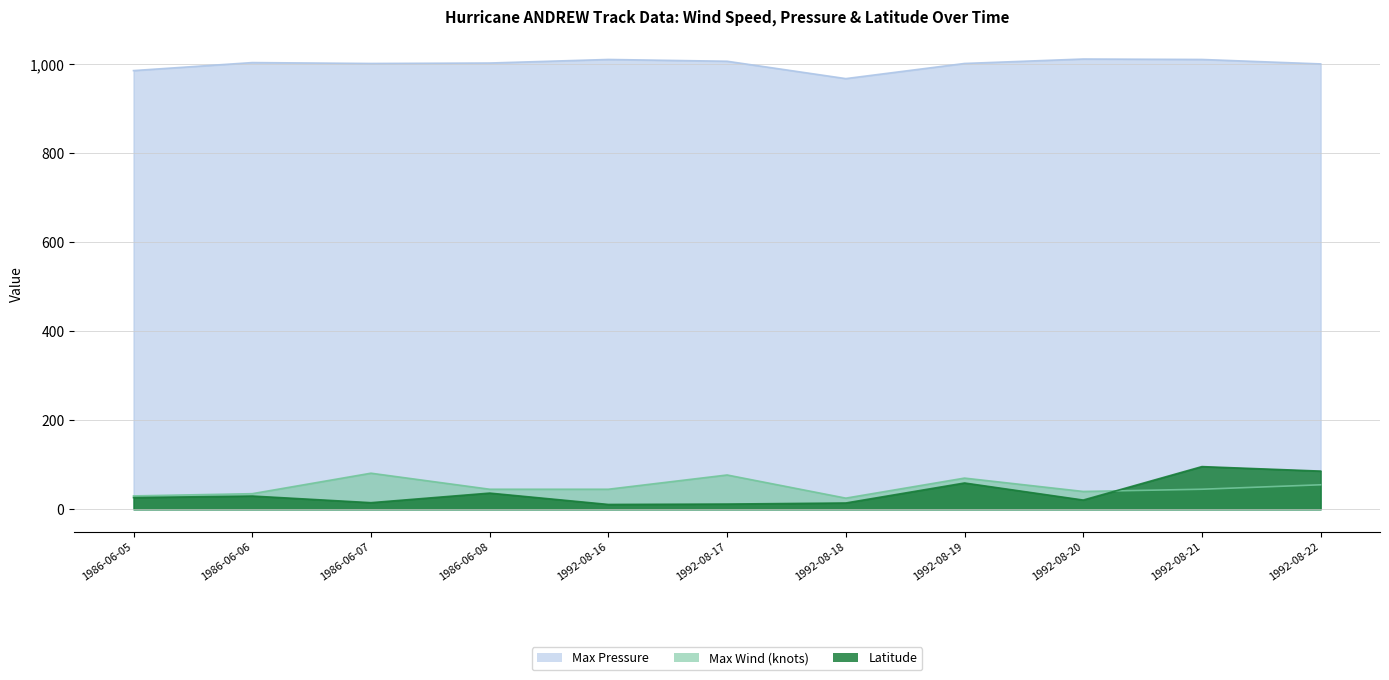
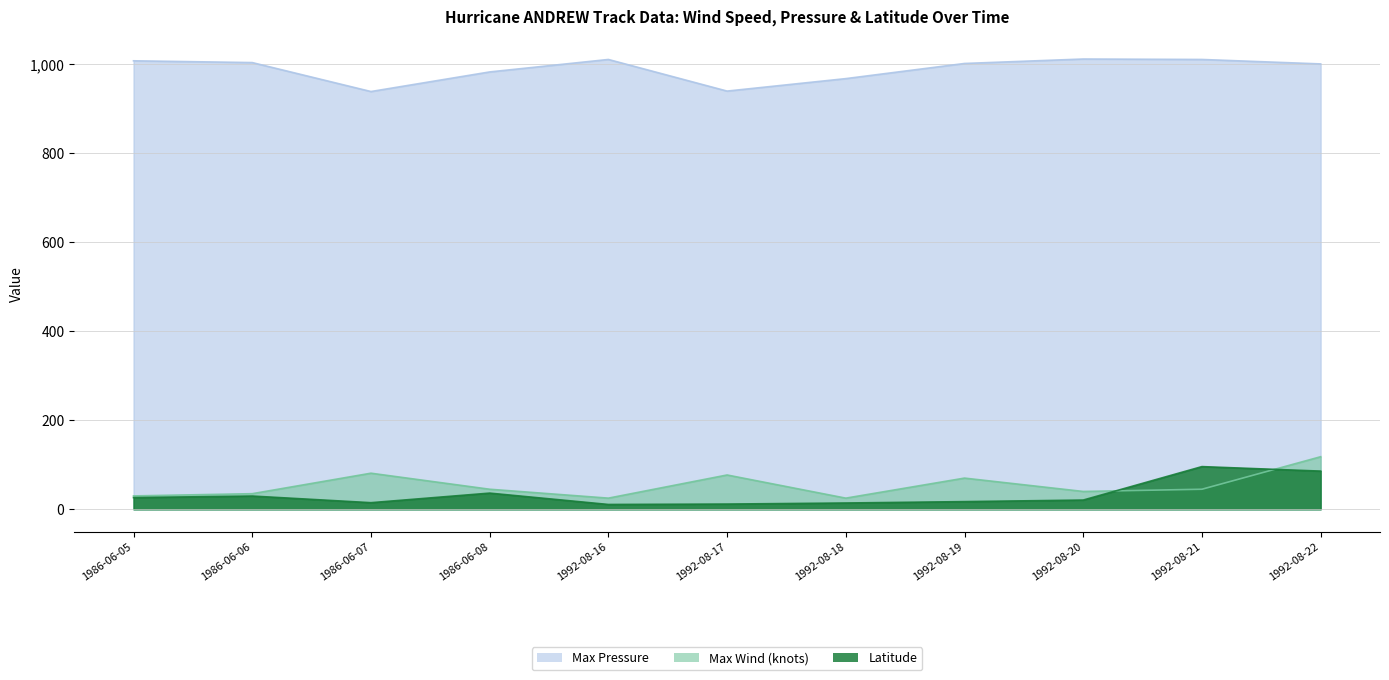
Max Pressure, 1986-06-05: 990 -> 1,010
Max Pressure, 1986-06-07: 1,000 -> 940
Max Pressure, 1986-06-08: 1,000 -> 980
Max Wind (knots), 1992-08-16: 50 -> 30
Max Pressure, 1992-08-17: 1,010 -> 940
Latitude, 1992-08-19: 60 -> 20
Max Wind (knots), 1992-08-22: 60 -> 120
